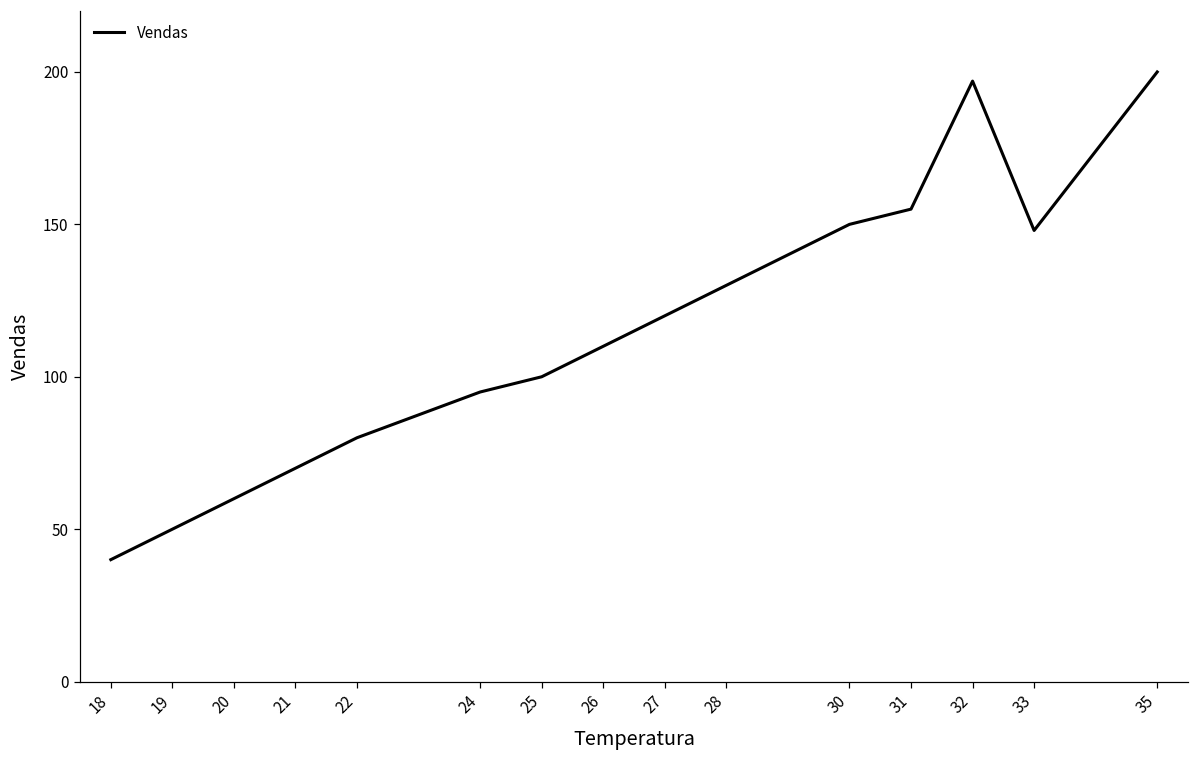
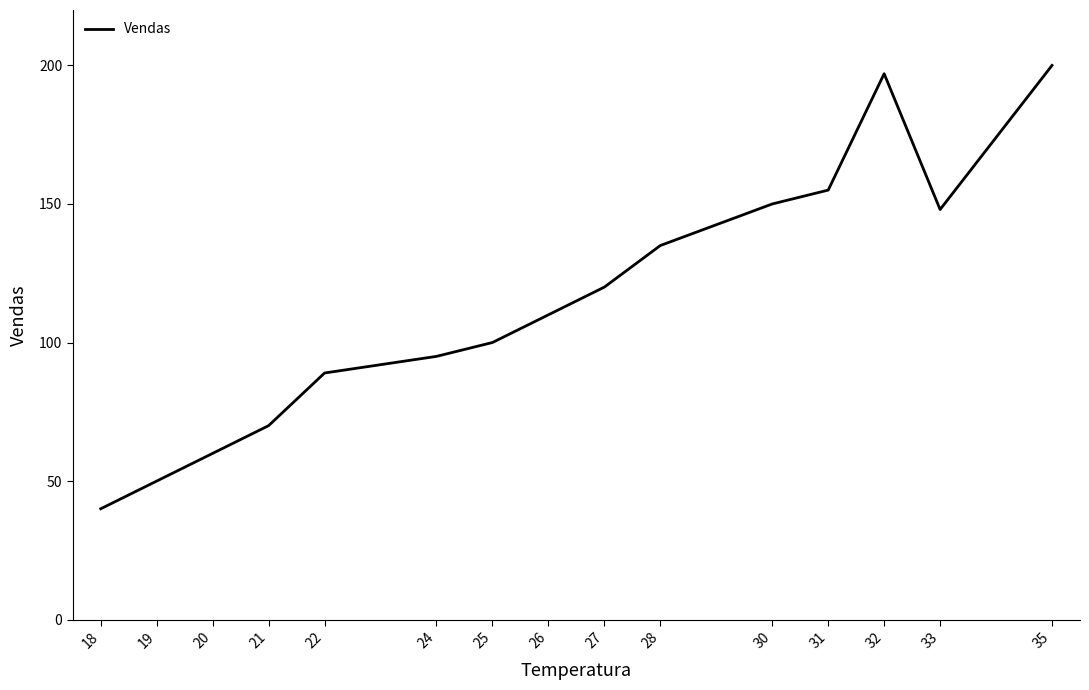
22: 80 -> 89
28: 130 -> 135
